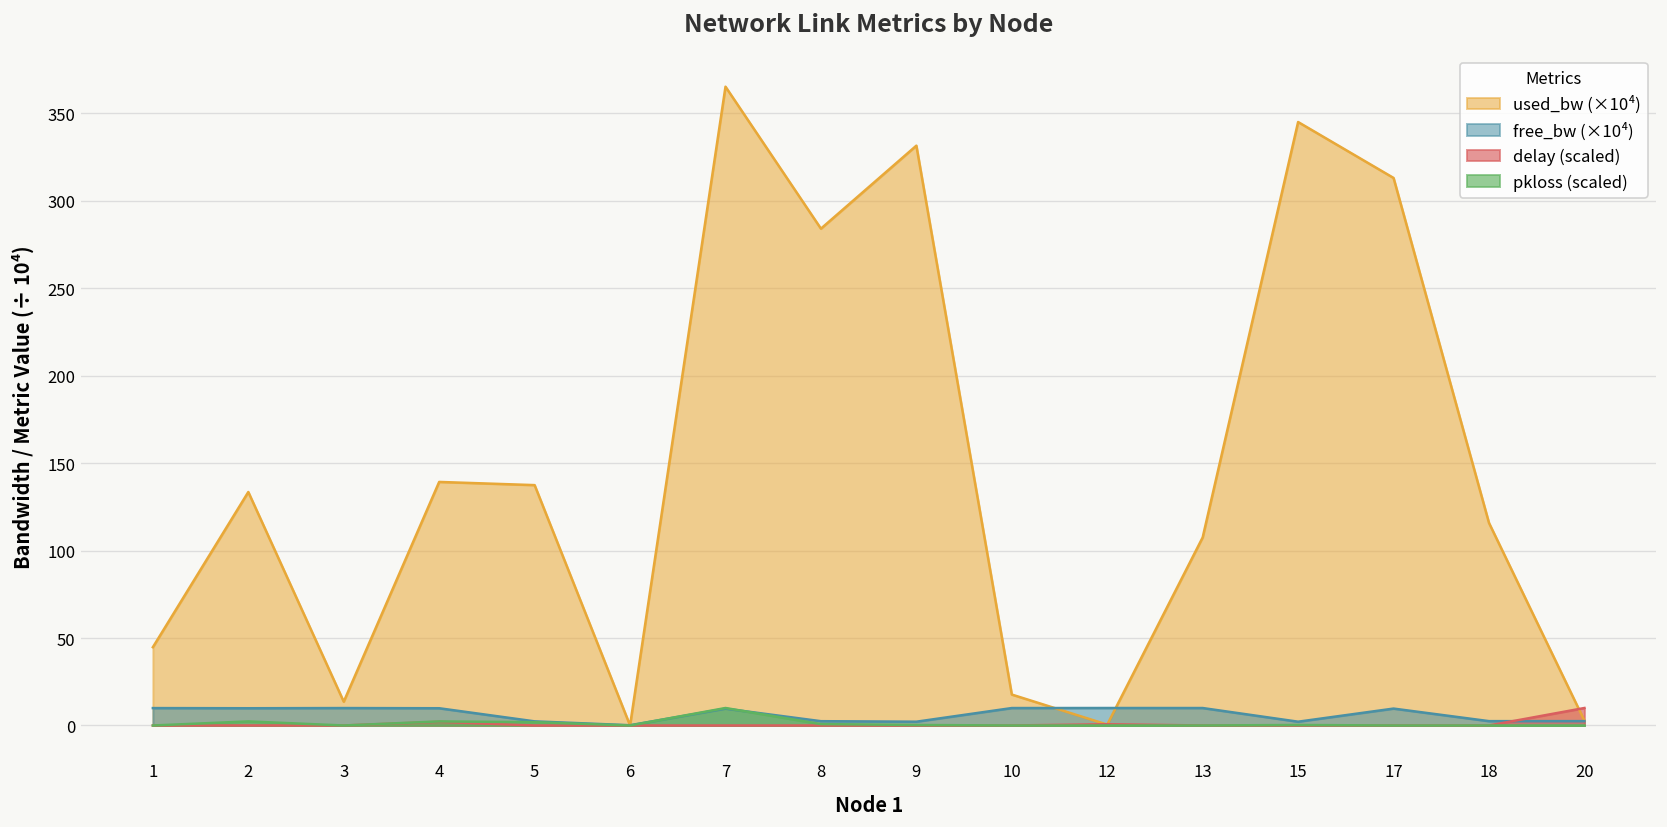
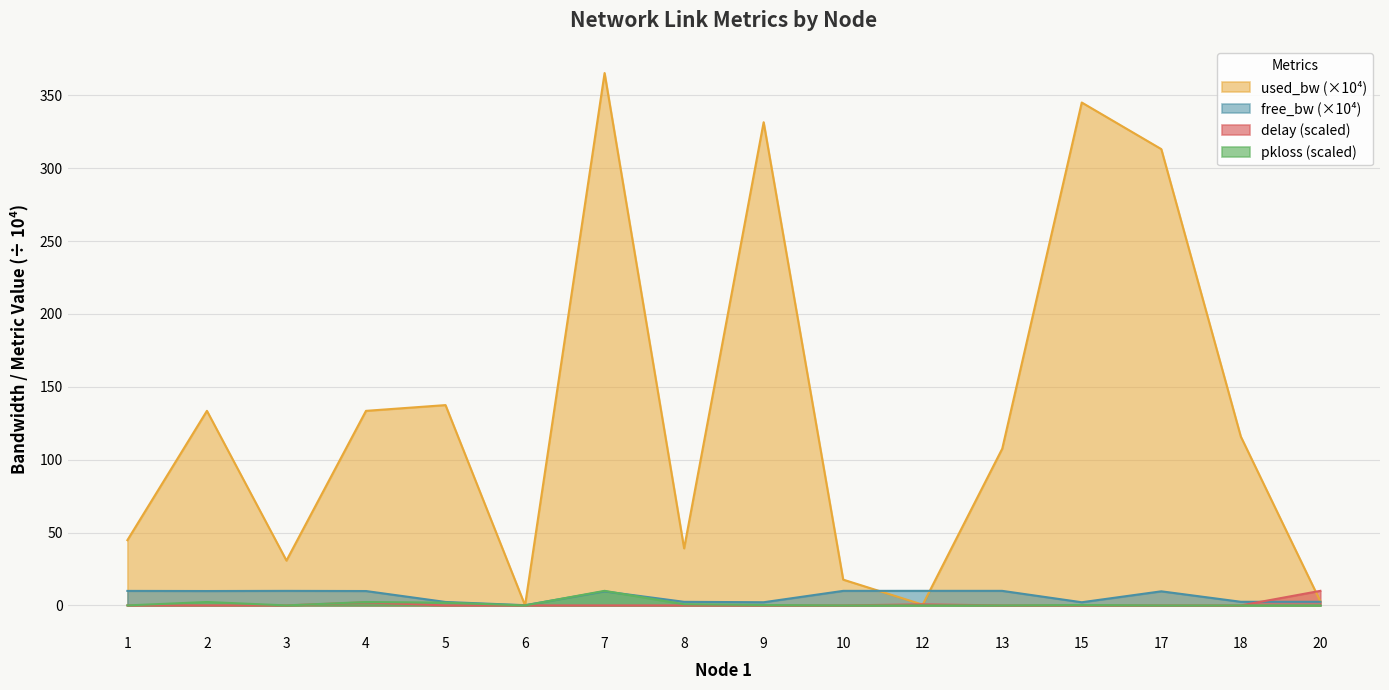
used_bw (×10⁴), 3: 14 -> 31
used_bw (×10⁴), 4: 139 -> 134
used_bw (×10⁴), 8: 284 -> 39
